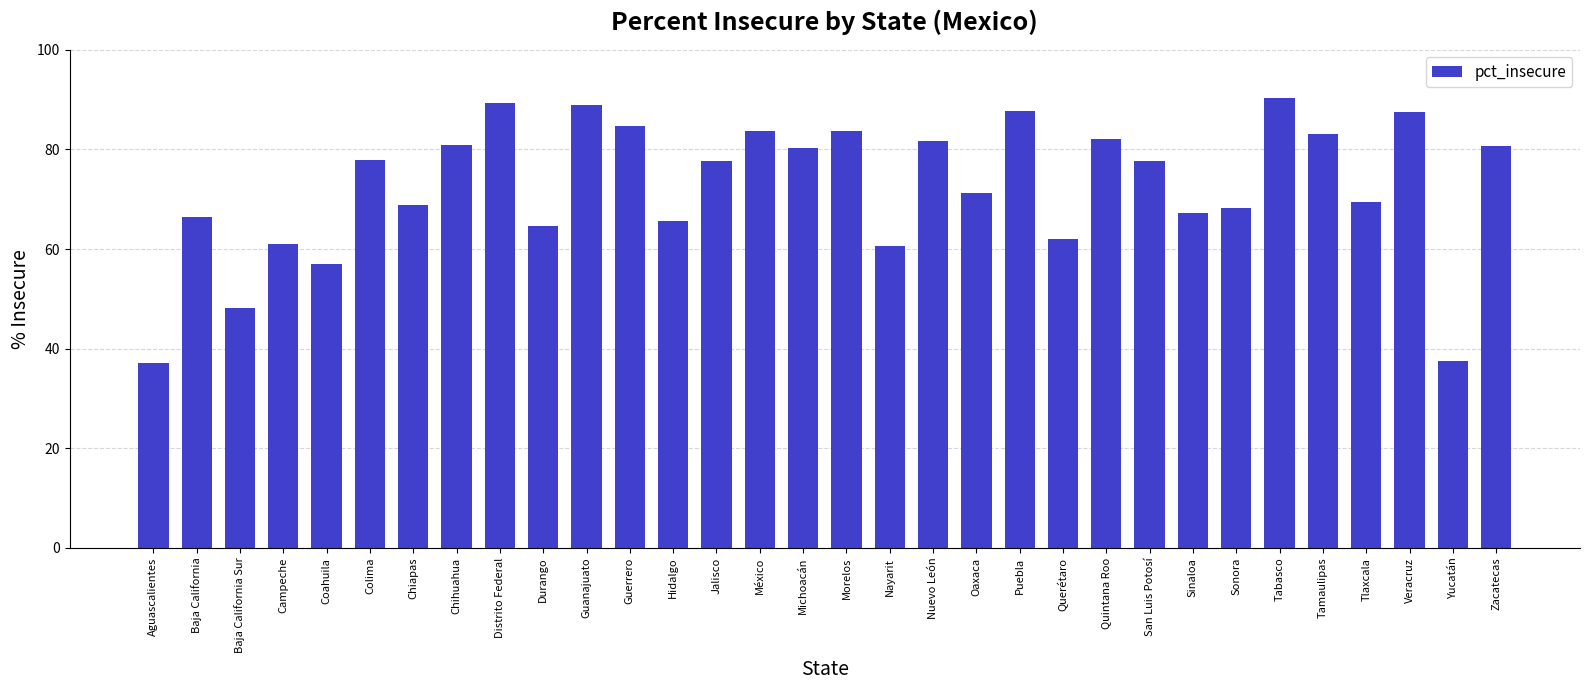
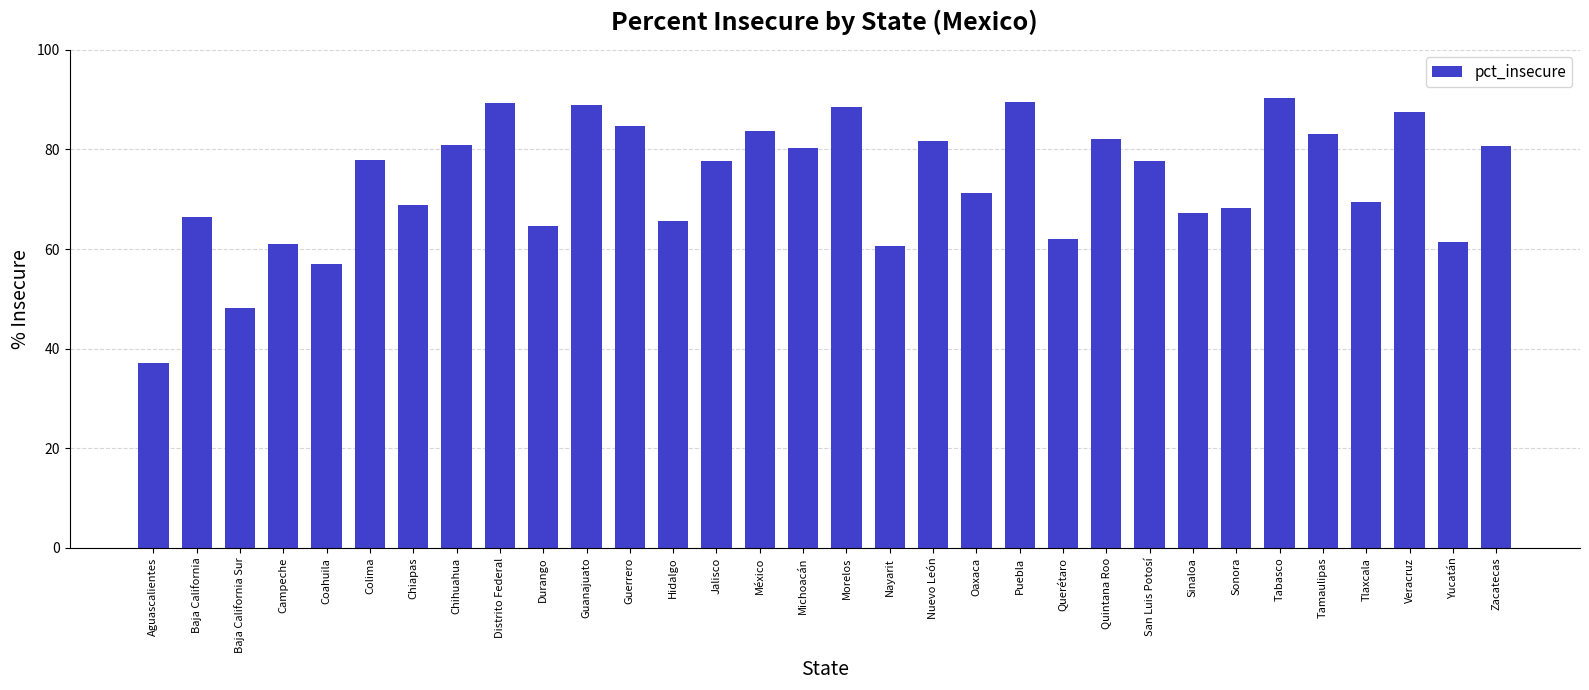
Morelos: 84 -> 89
Puebla: 88 -> 89
Yucatán: 38 -> 62
